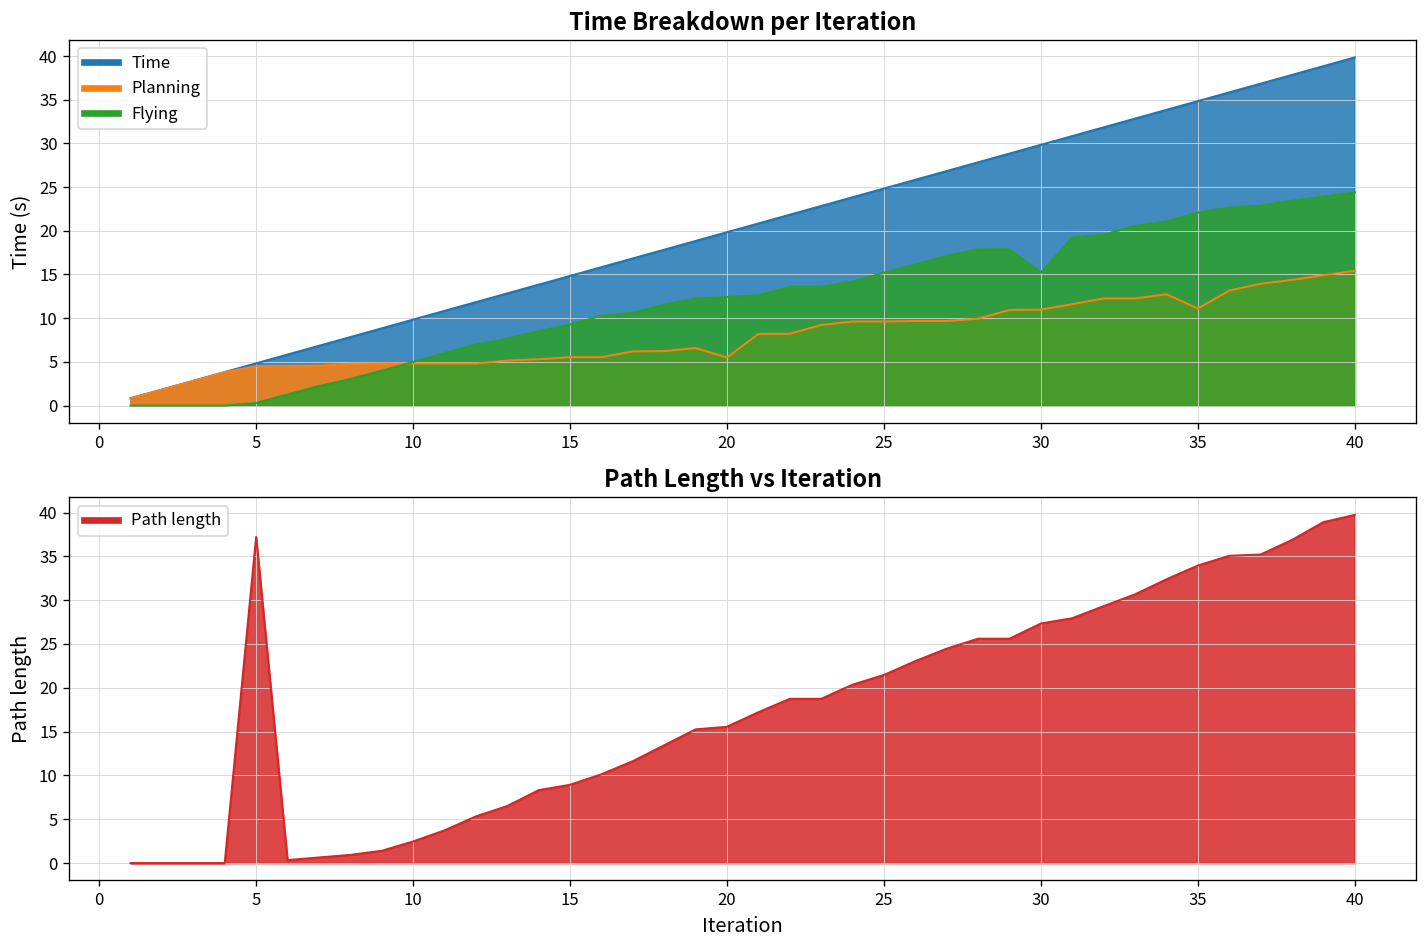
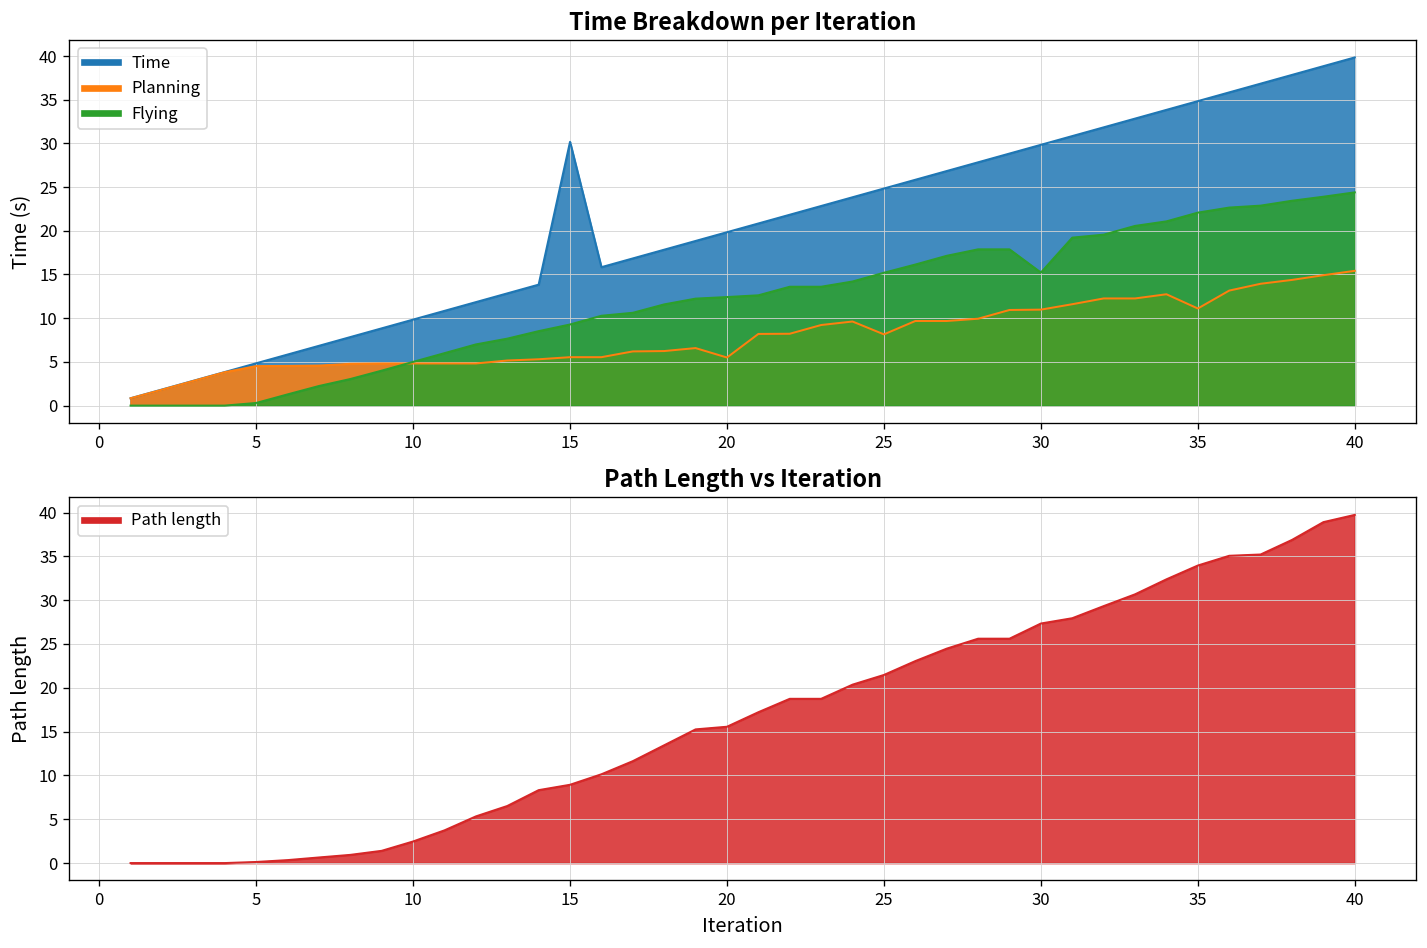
Time Breakdown per Iteration, Time, 15: 15 -> 30
Time Breakdown per Iteration, Planning, 25: 10 -> 8
Path Length vs Iteration, 5: 37 -> 0
